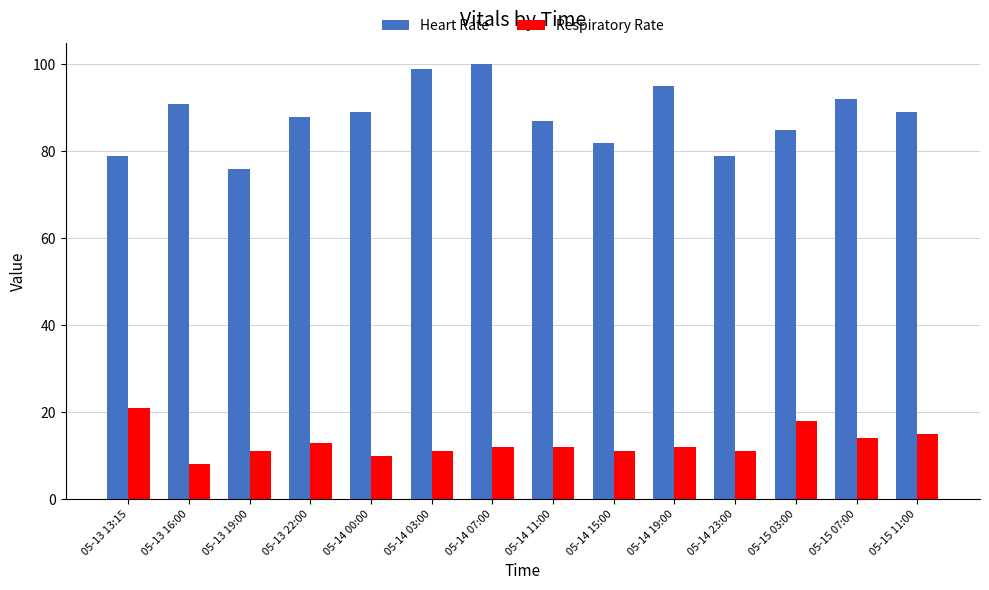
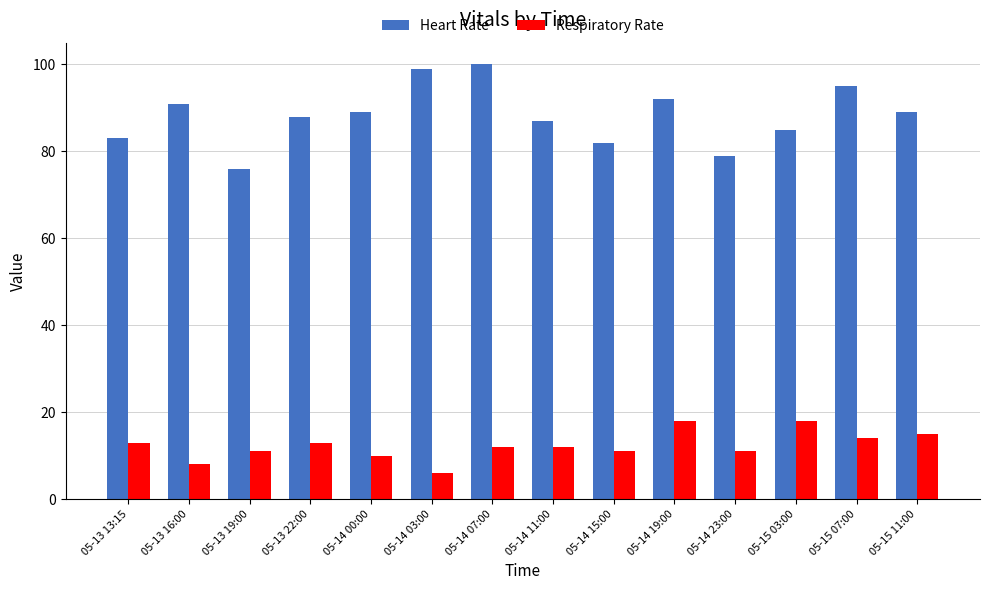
Heart Rate, 05-13 13:15: 79 -> 83
Respiratory Rate, 05-13 13:15: 21 -> 13
Respiratory Rate, 05-14 03:00: 11 -> 6
Heart Rate, 05-14 19:00: 95 -> 92
Respiratory Rate, 05-14 19:00: 12 -> 18
Heart Rate, 05-15 07:00: 92 -> 95
